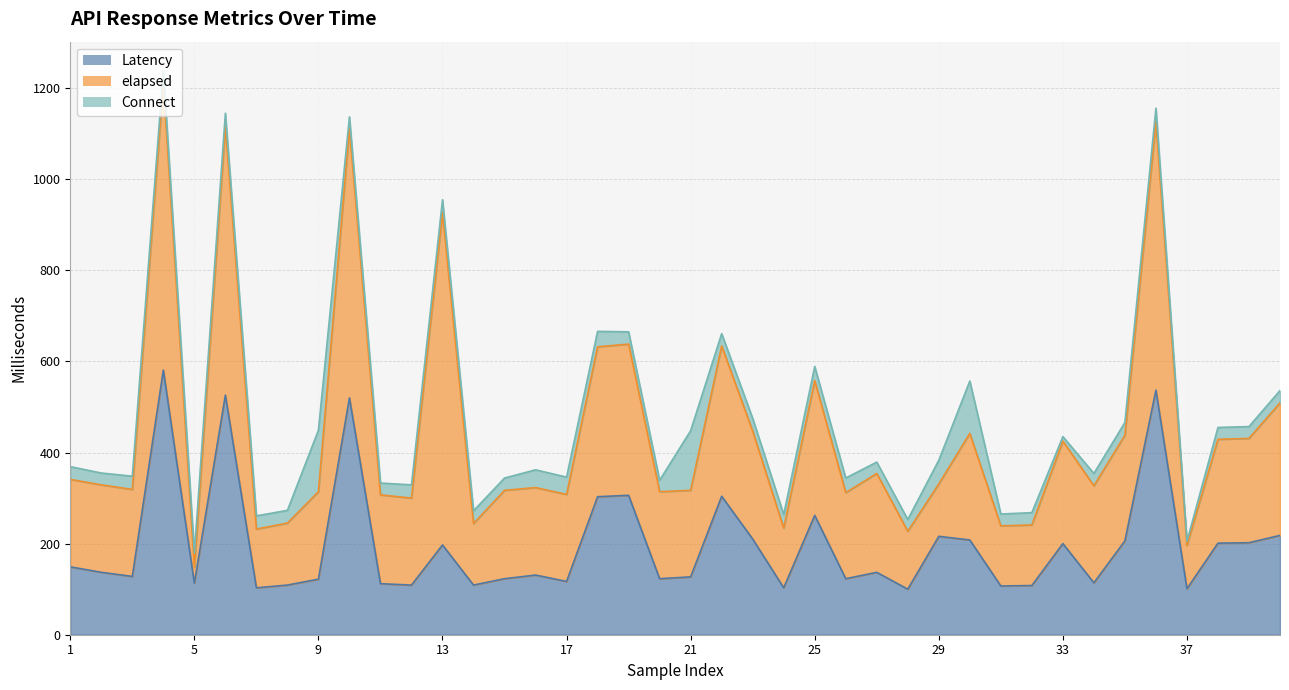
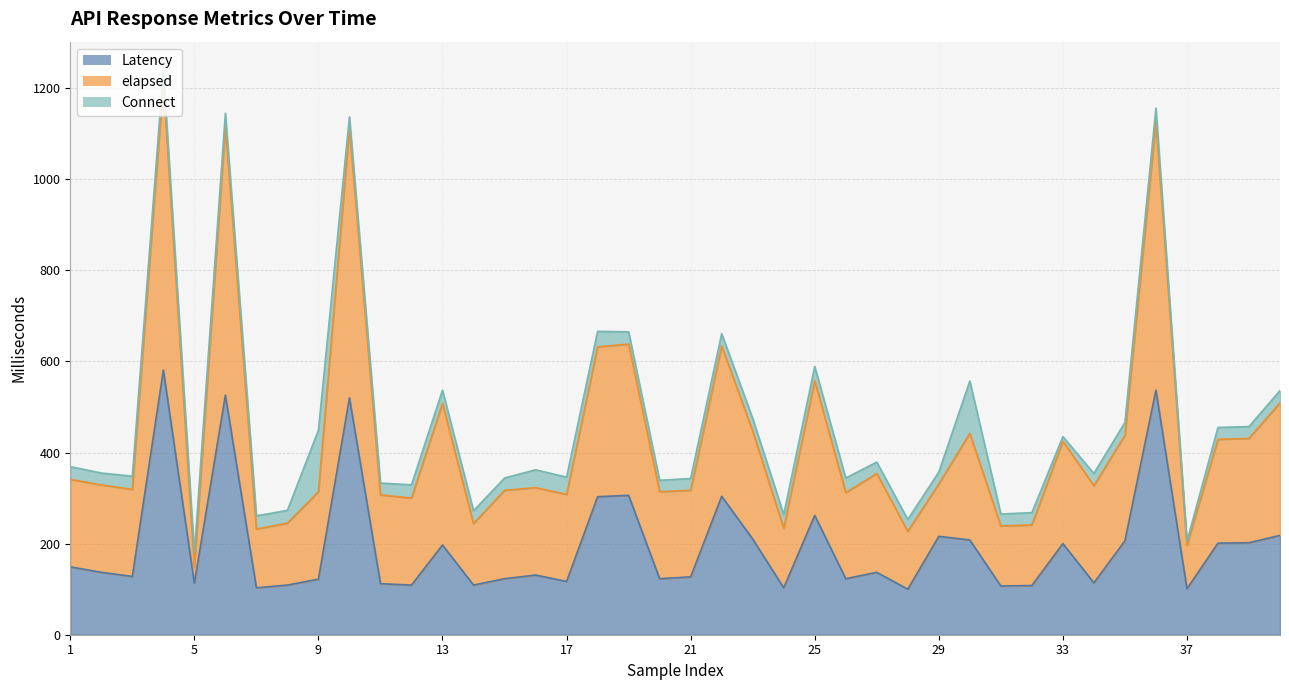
elapsed, 13: 730 -> 310
Connect, 21: 130 -> 30
Connect, 29: 50 -> 30
